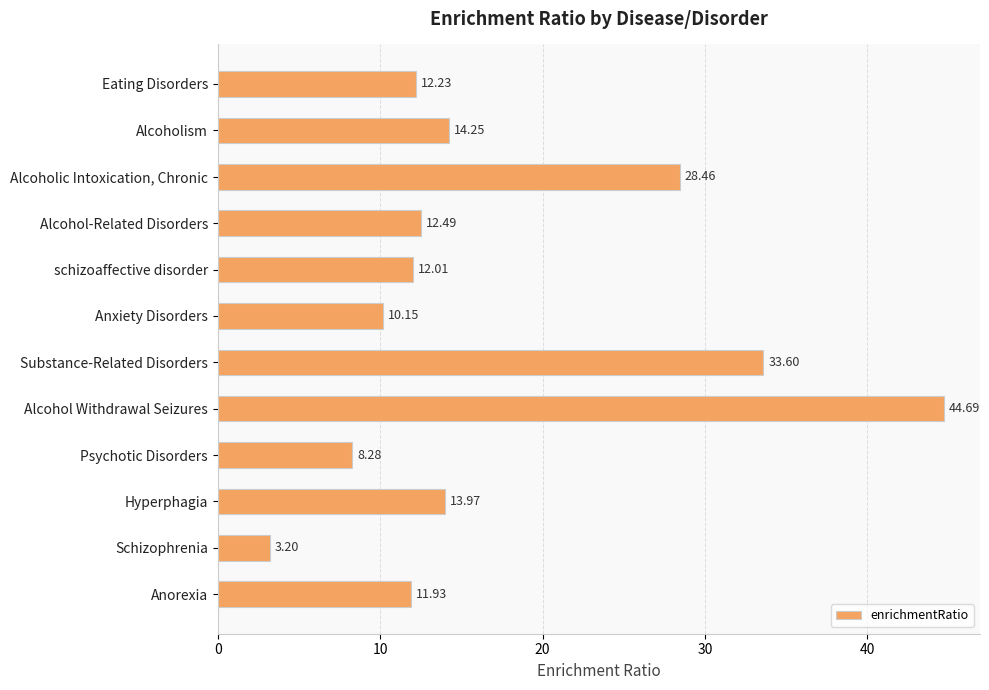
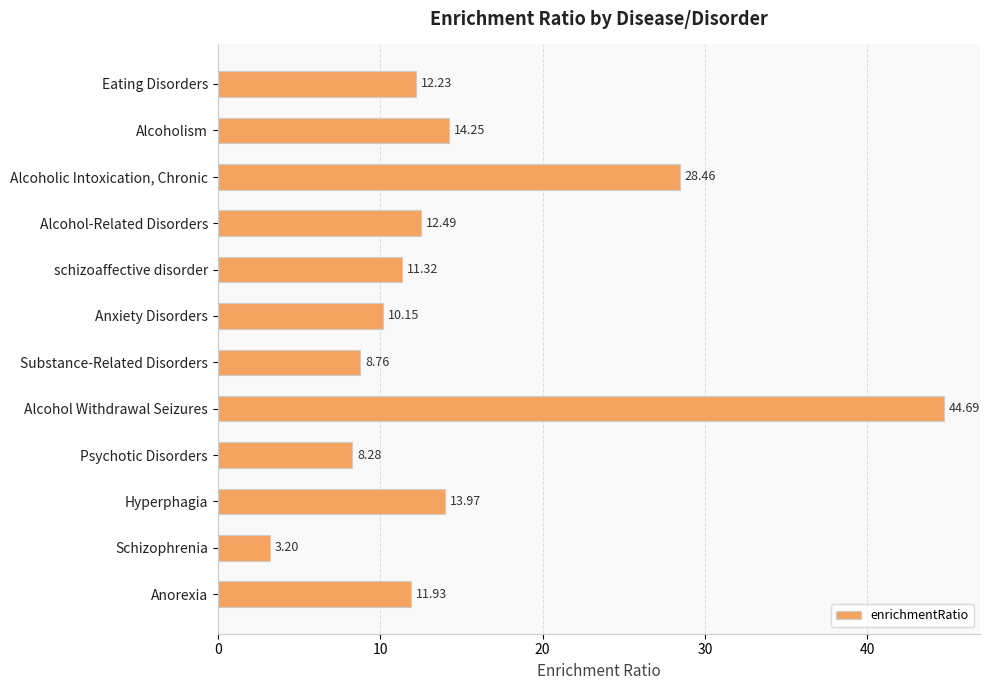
schizoaffective disorder: 12.01 -> 11.32
Substance-Related Disorders: 33.60 -> 8.76
